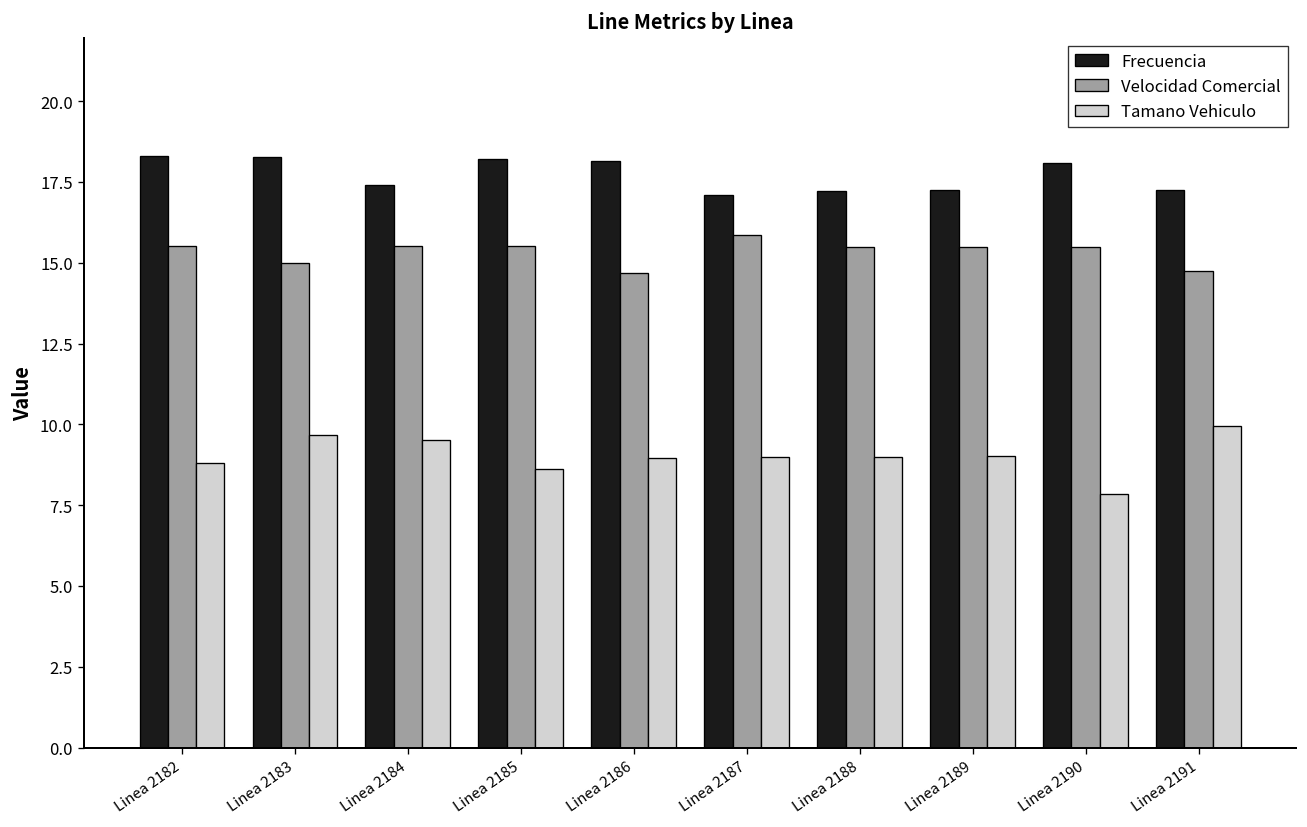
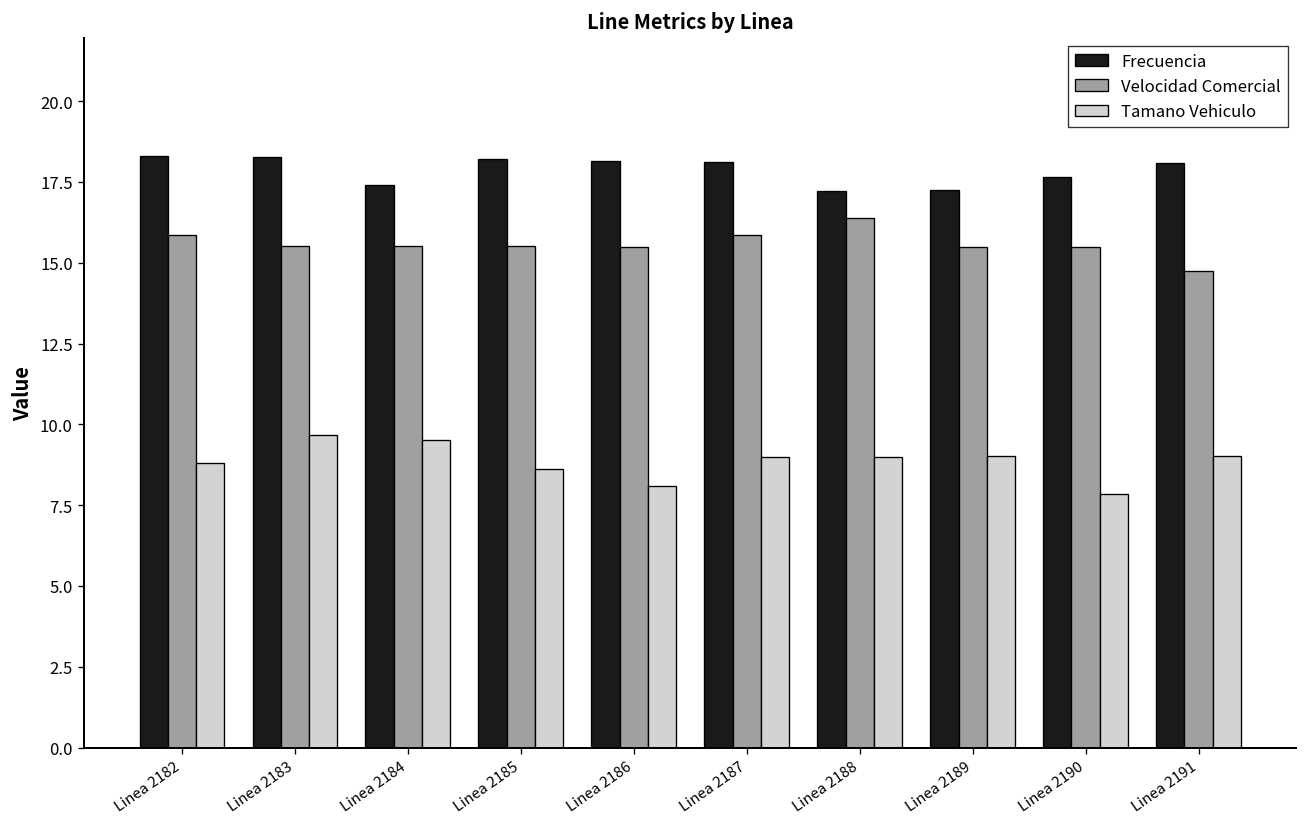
Velocidad Comercial, Linea 2182: 15.5 -> 15.9
Velocidad Comercial, Linea 2183: 15.0 -> 15.5
Velocidad Comercial, Linea 2186: 14.7 -> 15.5
Tamano Vehiculo, Linea 2186: 9.0 -> 8.1
Frecuencia, Linea 2187: 17.1 -> 18.1
Velocidad Comercial, Linea 2188: 15.5 -> 16.4
Frecuencia, Linea 2190: 18.1 -> 17.7
Frecuencia, Linea 2191: 17.3 -> 18.1
Tamano Vehiculo, Linea 2191: 9.9 -> 9.0
